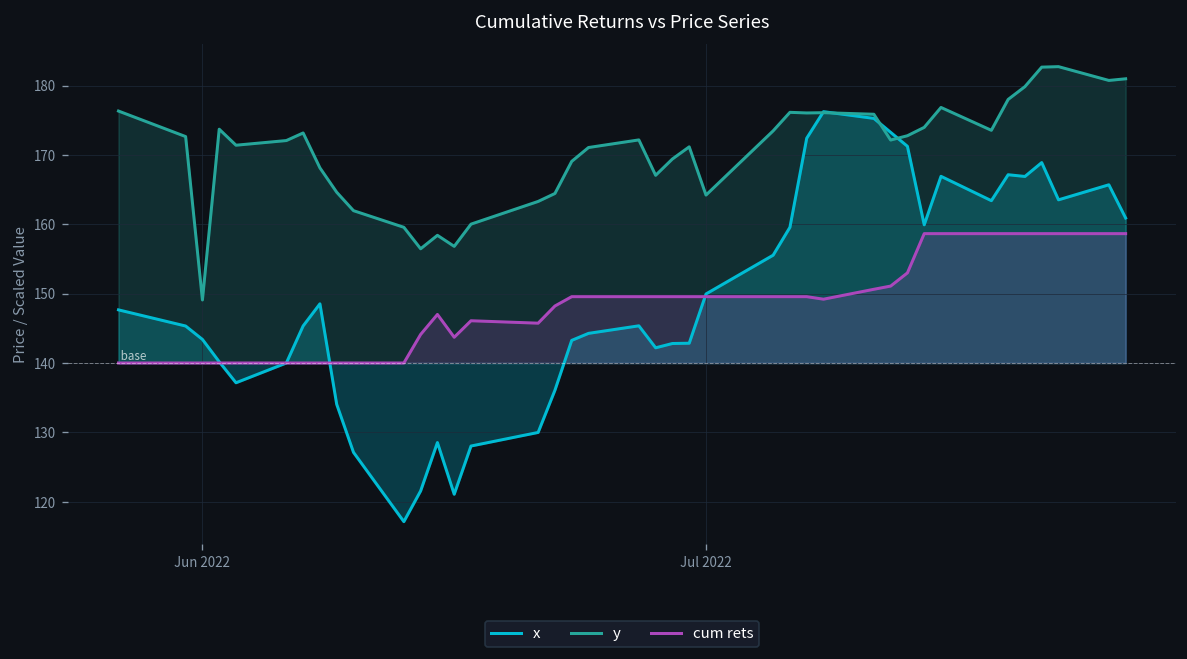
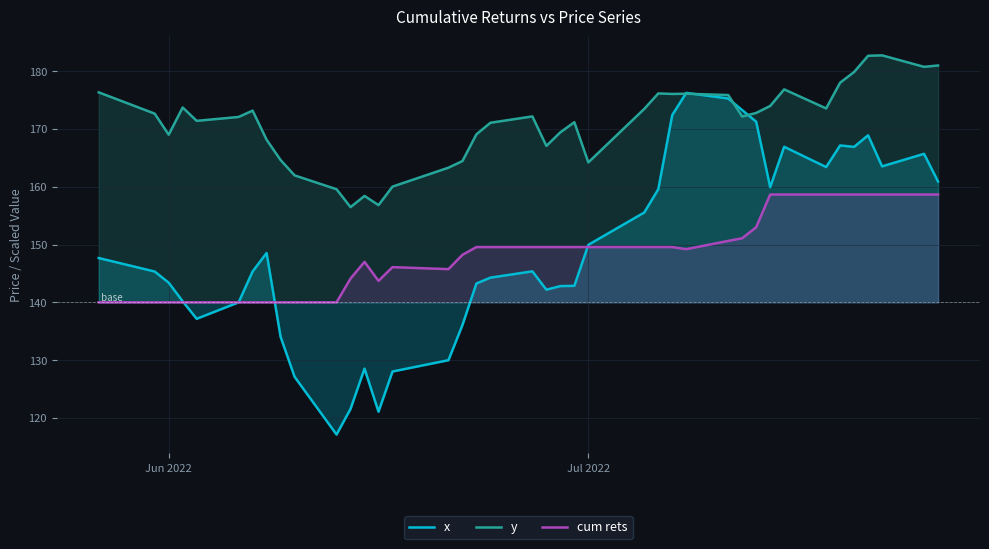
y, Jun 2022: 149 -> 169
